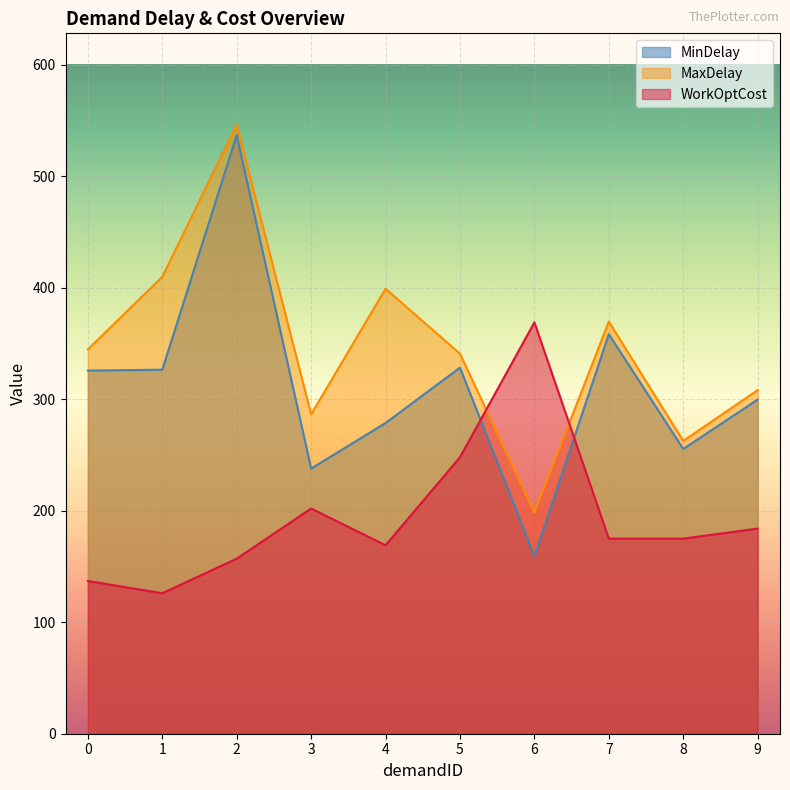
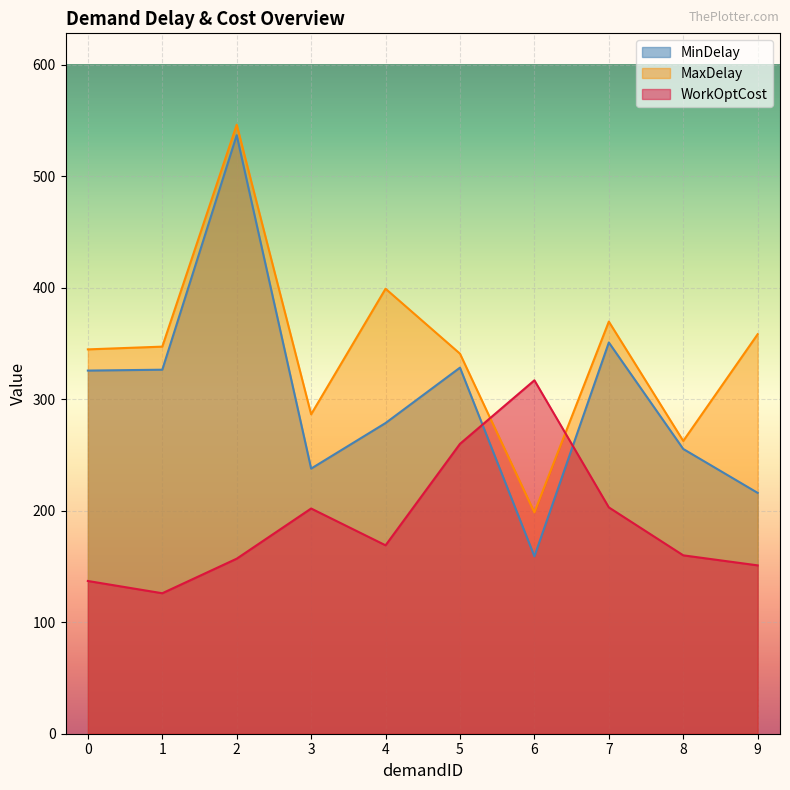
MaxDelay, 1: 410 -> 347
WorkOptCost, 5: 248 -> 260
WorkOptCost, 6: 369 -> 317
MinDelay, 7: 358 -> 351
WorkOptCost, 7: 175 -> 203
WorkOptCost, 8: 175 -> 160
MinDelay, 9: 300 -> 216
MaxDelay, 9: 308 -> 358
WorkOptCost, 9: 184 -> 151
